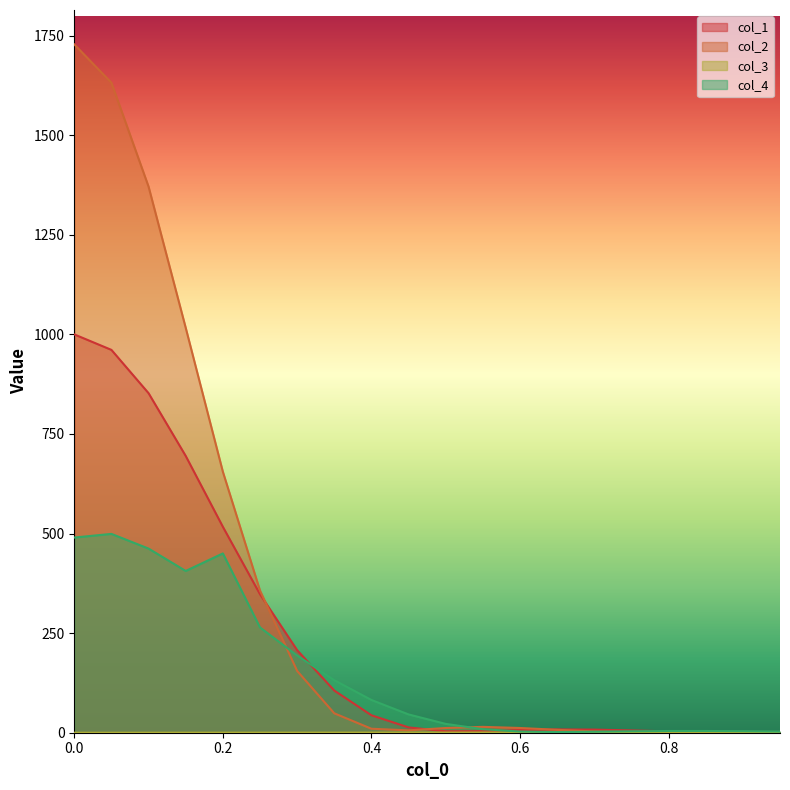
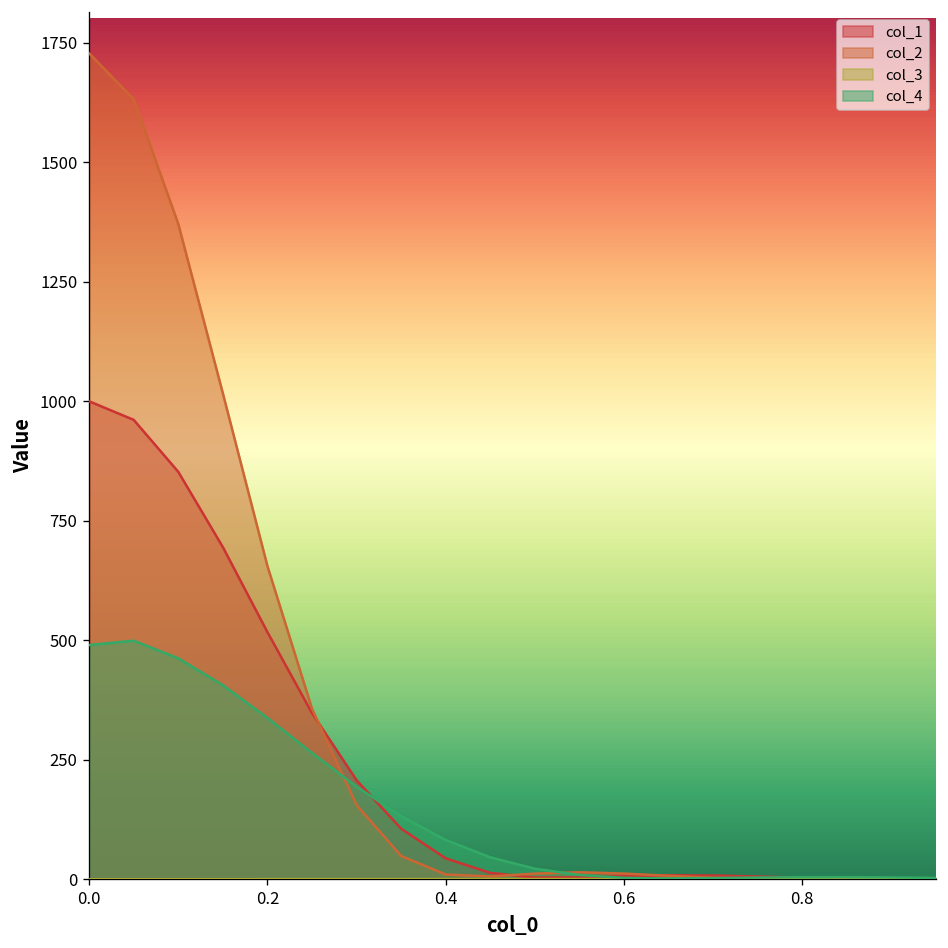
col_4, 0.2: 450 -> 340
